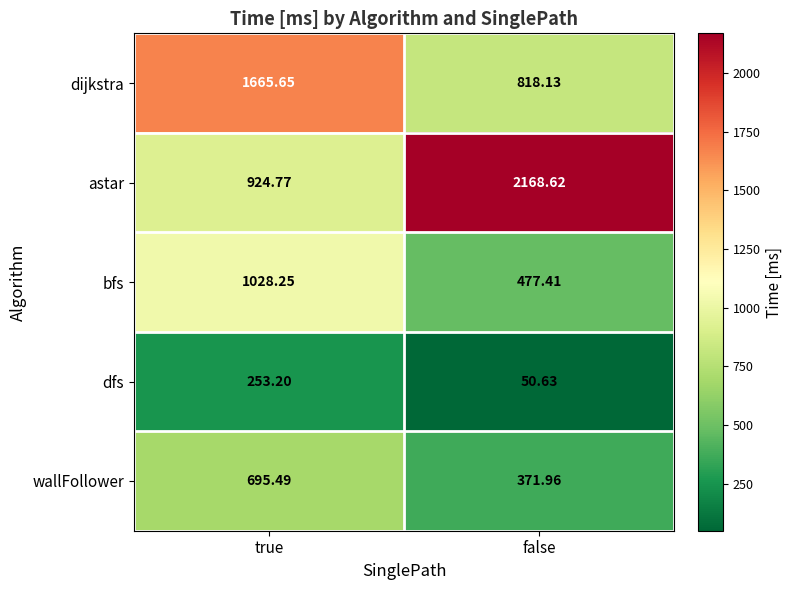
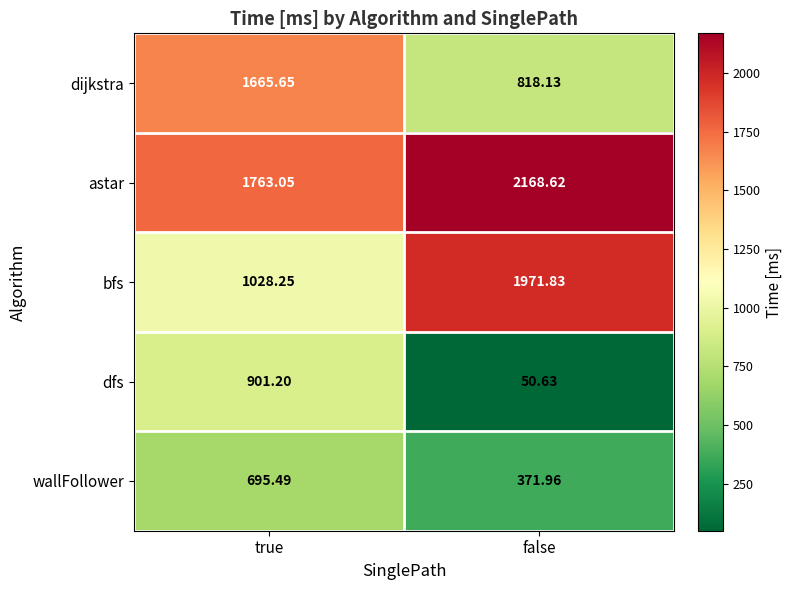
astar, true: 924.77 -> 1763.05
bfs, false: 477.41 -> 1971.83
dfs, true: 253.20 -> 901.20
